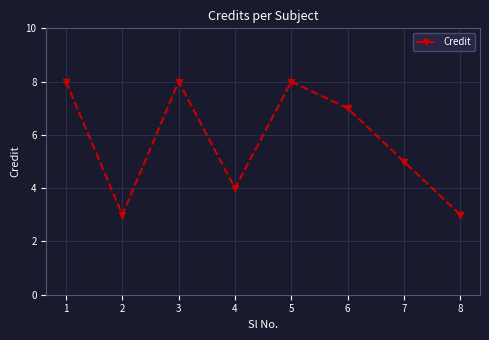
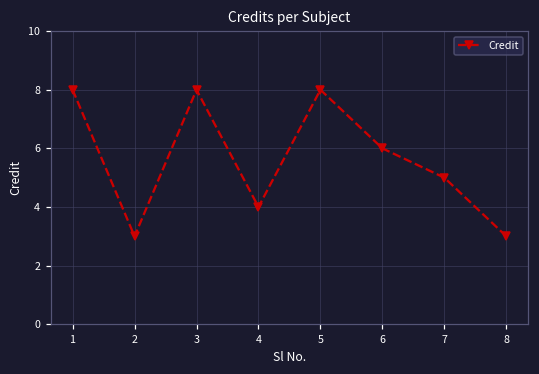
6: 7 -> 6
